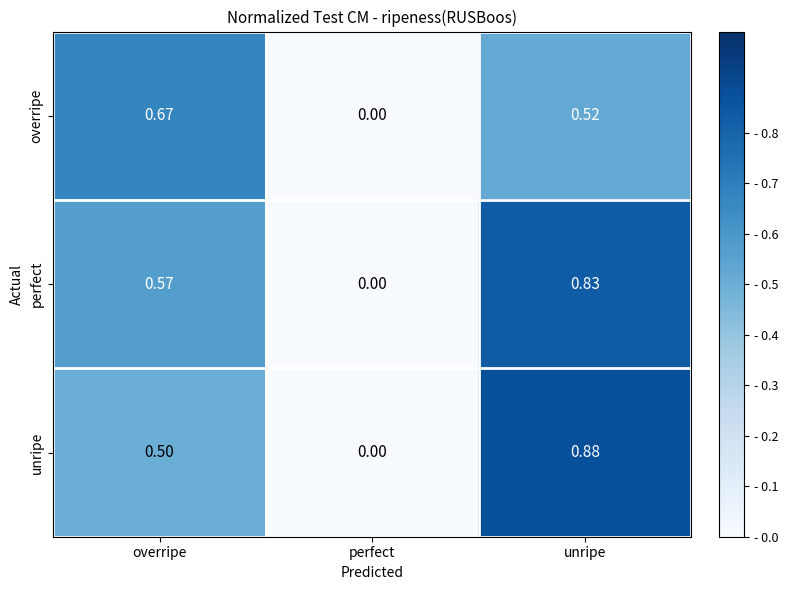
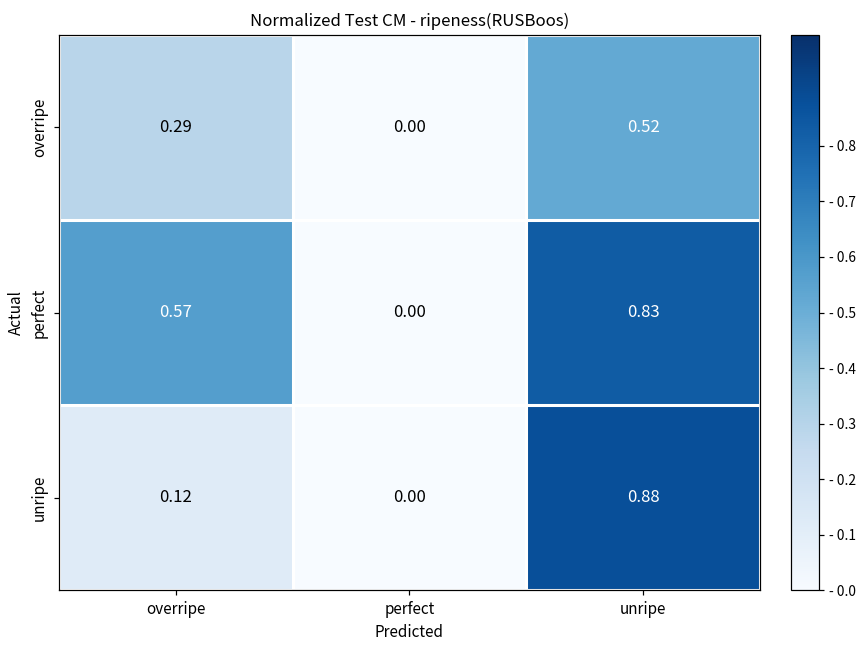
overripe, overripe: 0.67 -> 0.29
unripe, overripe: 0.50 -> 0.12
